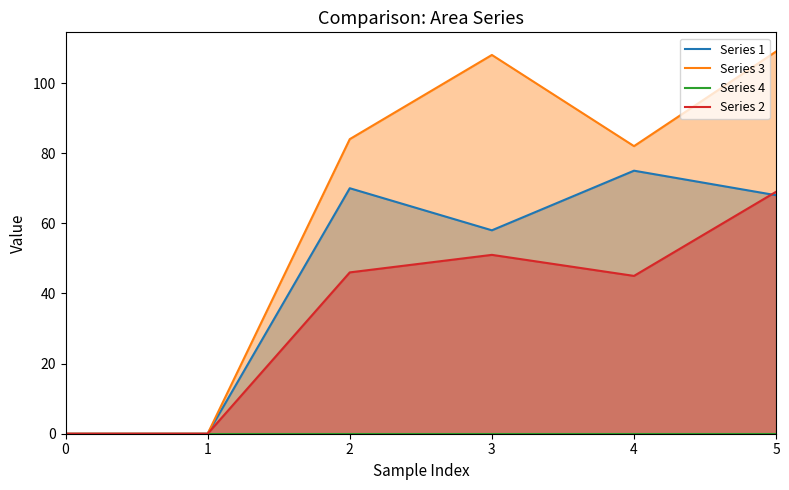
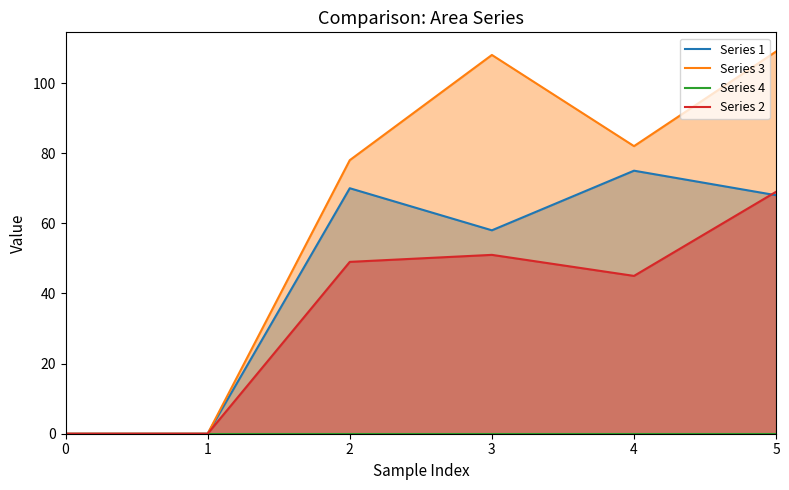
Series 3, 2: 84 -> 78
Series 2, 2: 46 -> 49
